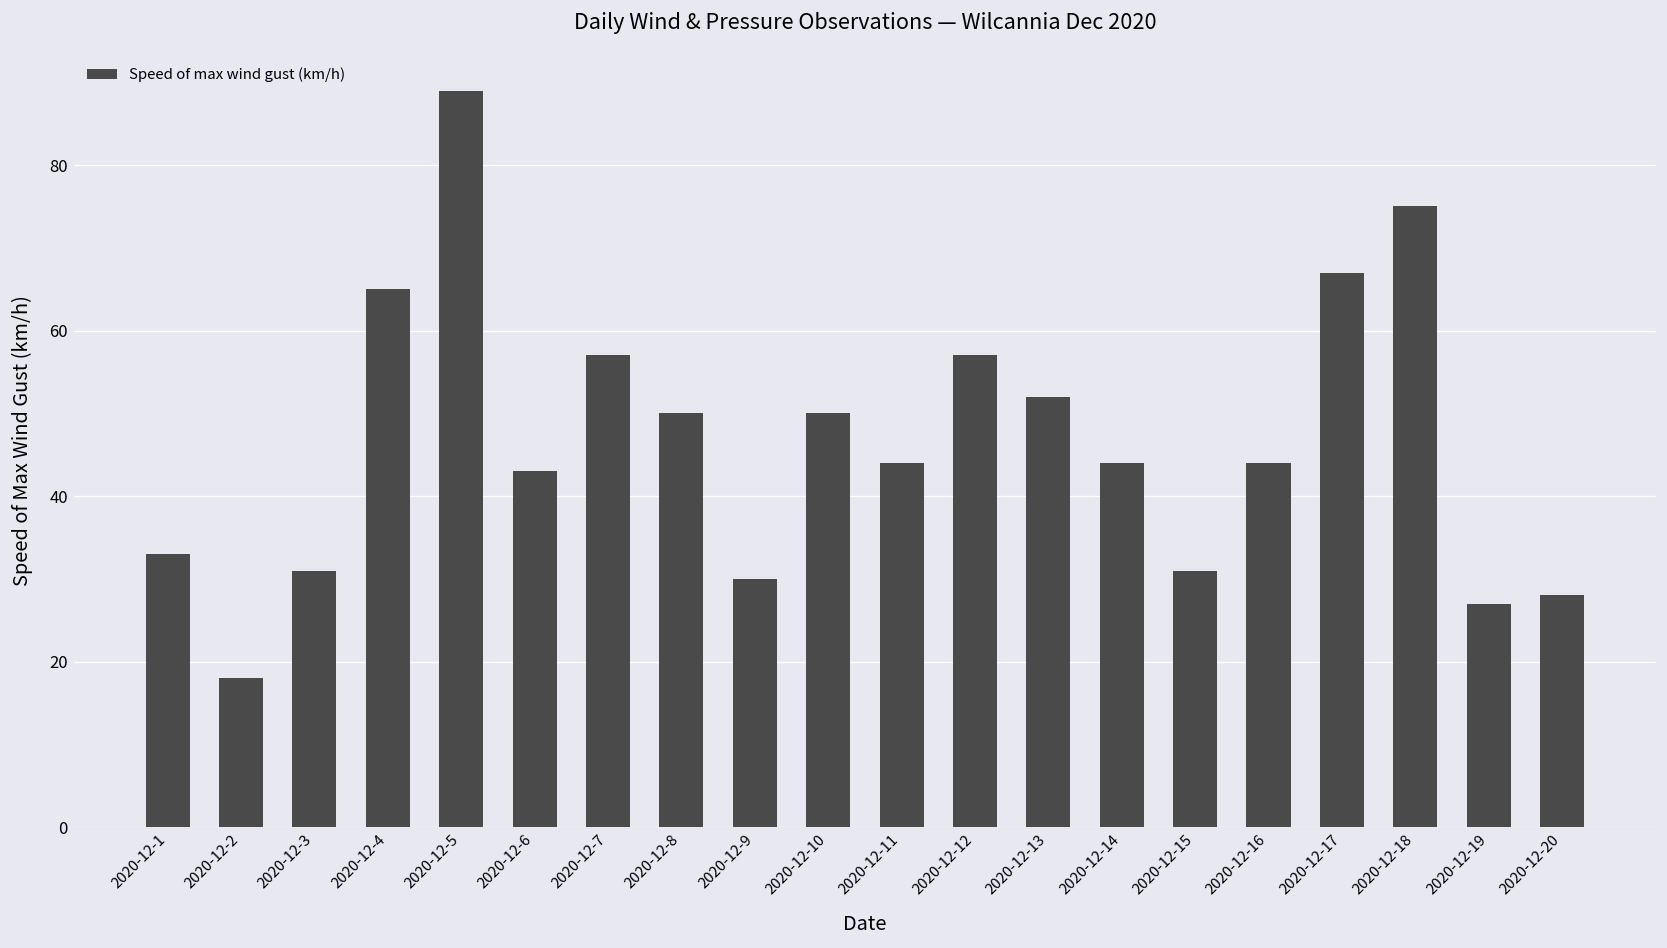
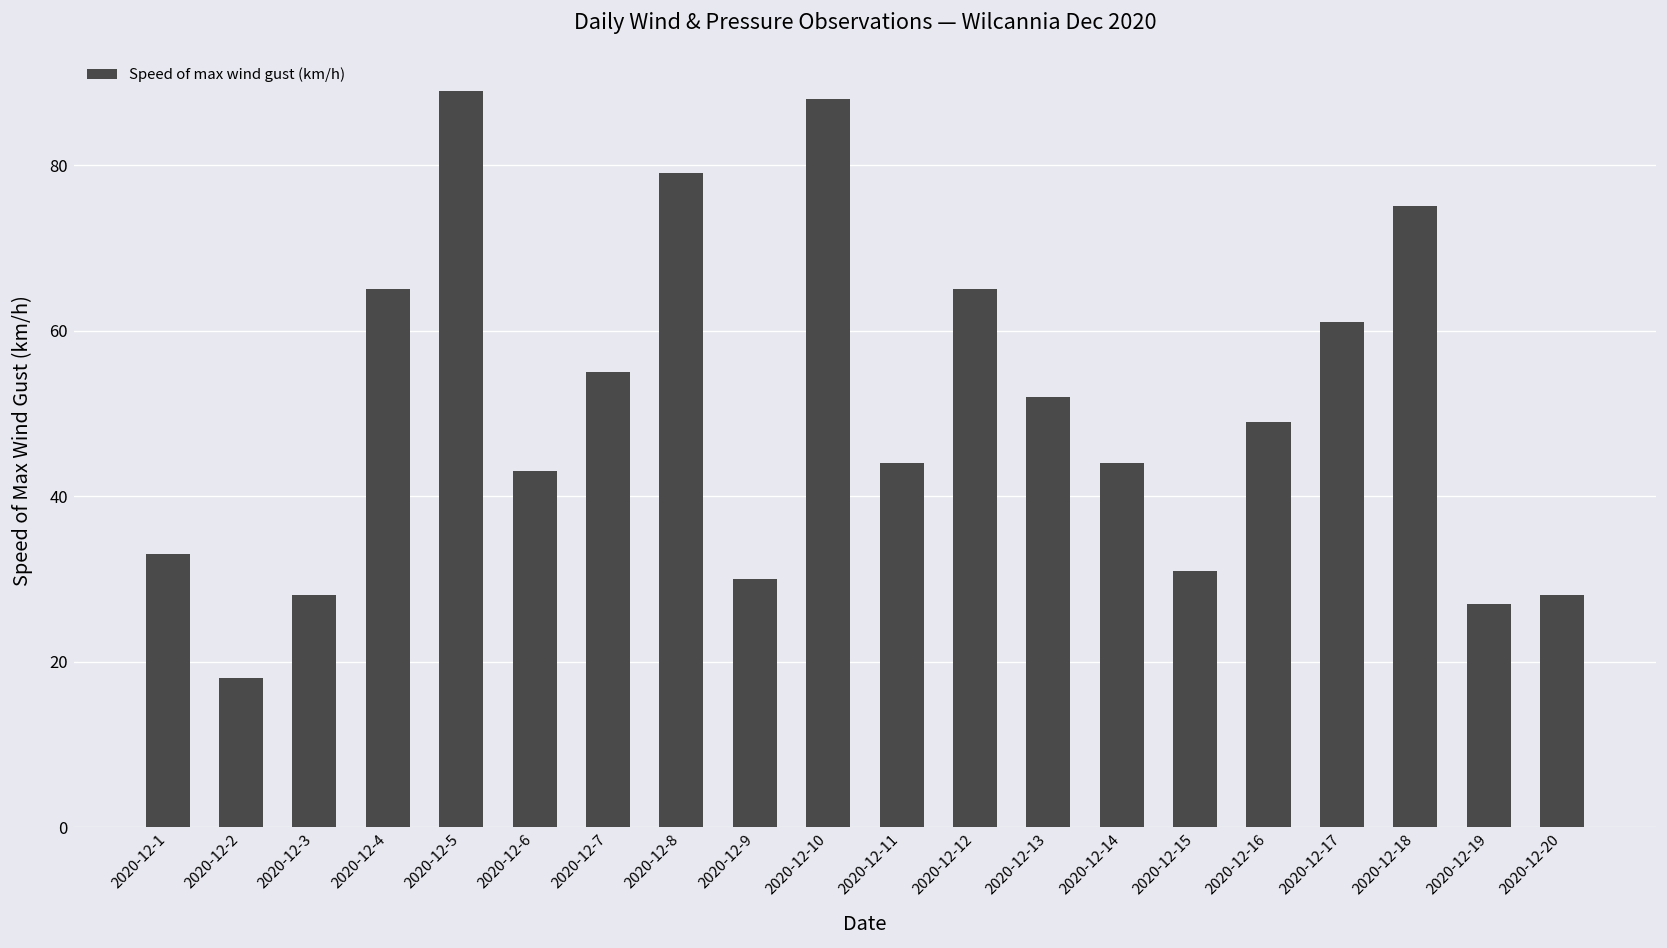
2020-12-3: 31 -> 28
2020-12-7: 57 -> 55
2020-12-8: 50 -> 79
2020-12-10: 50 -> 88
2020-12-12: 57 -> 65
2020-12-16: 44 -> 49
2020-12-17: 67 -> 61
